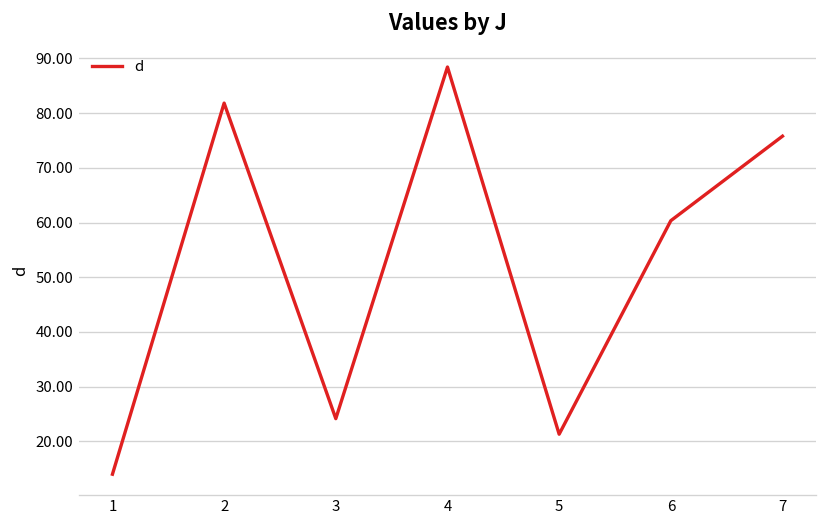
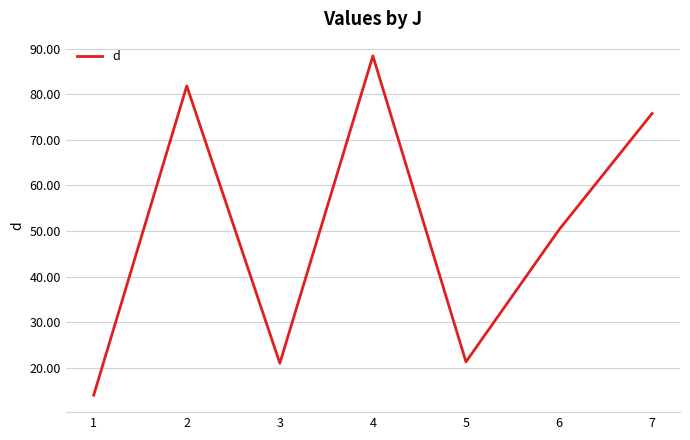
3: 24 -> 21
6: 60 -> 50
